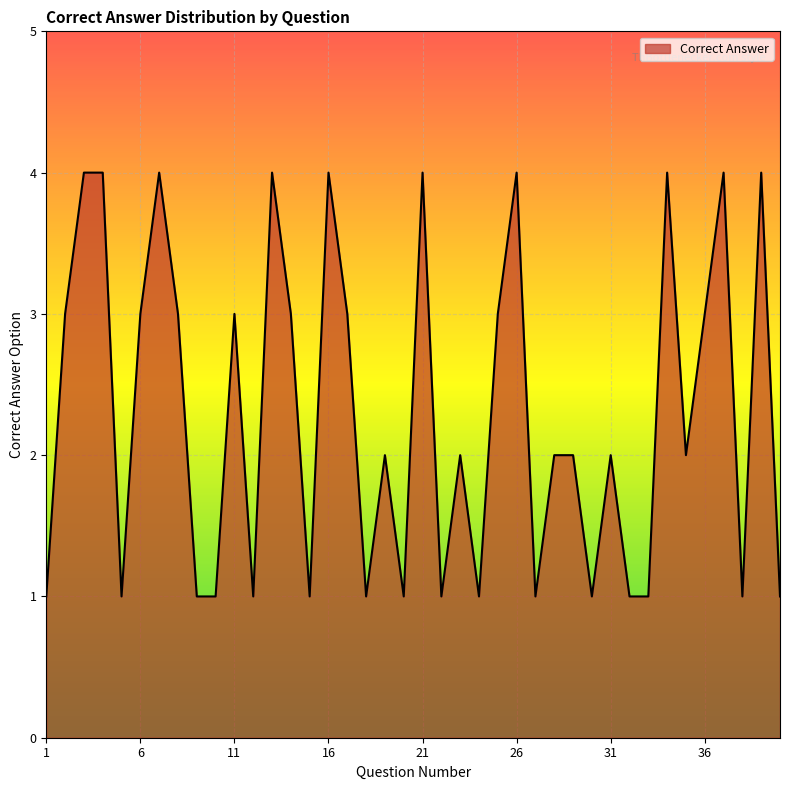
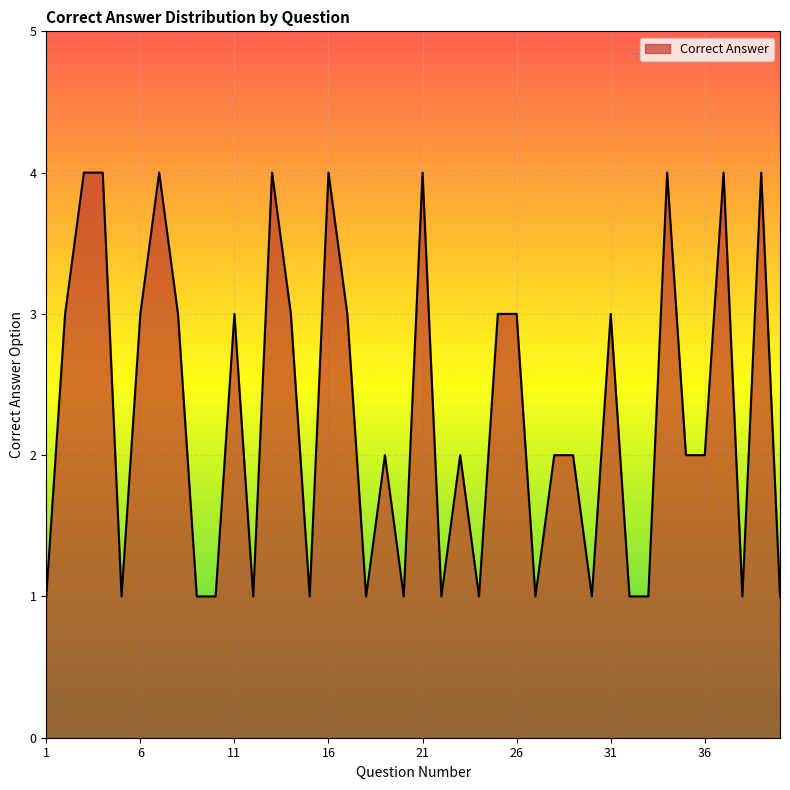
26: 4 -> 3
31: 2 -> 3
36: 3 -> 2
